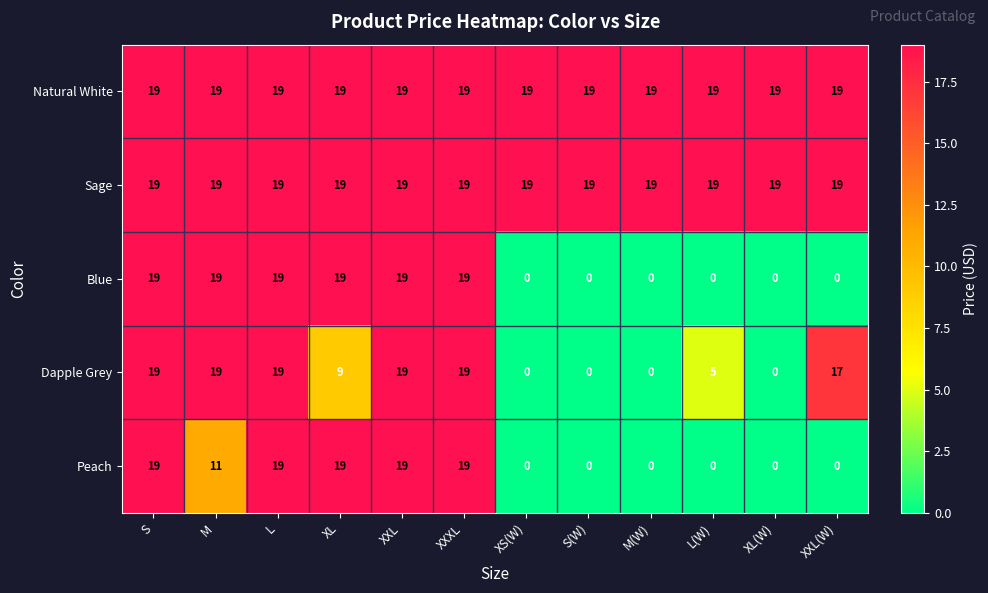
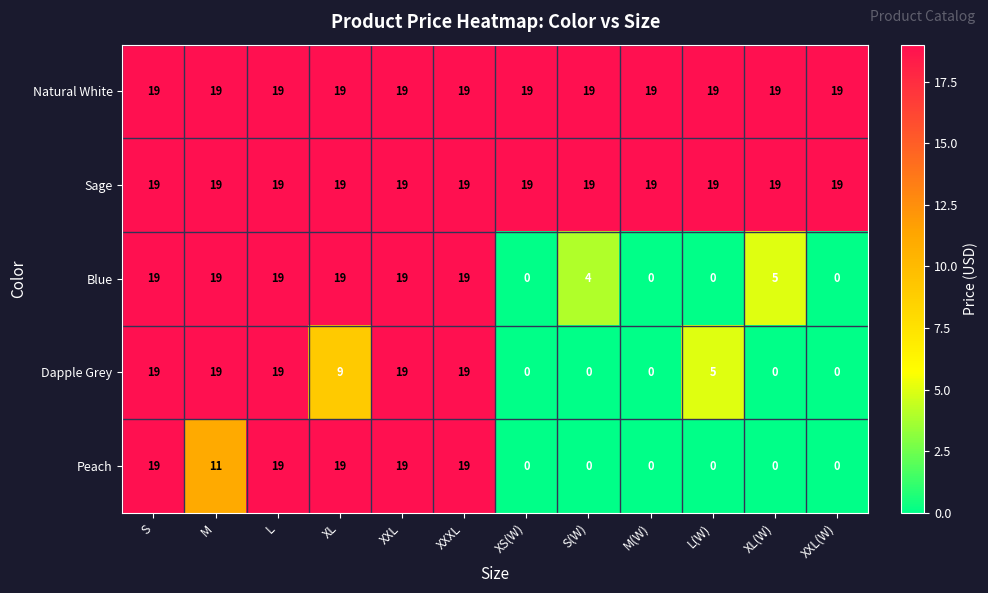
Blue, S(W): 0 -> 4
Blue, XL(W): 0 -> 5
Dapple Grey, XXL(W): 17 -> 0
